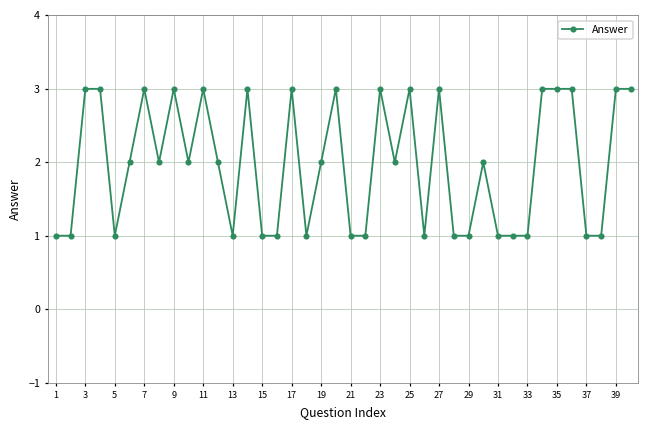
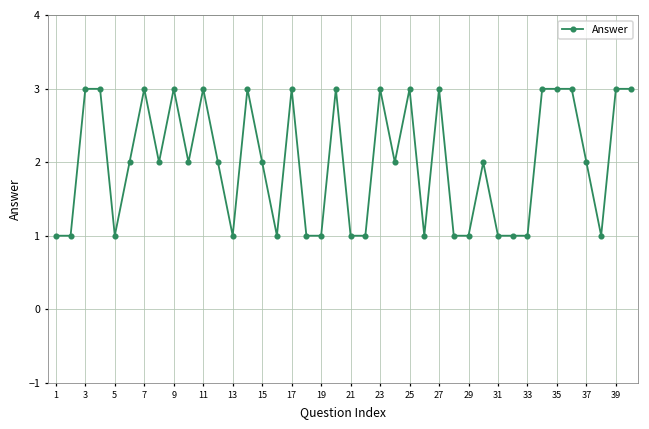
15: 1 -> 2
19: 2 -> 1
37: 1 -> 2
